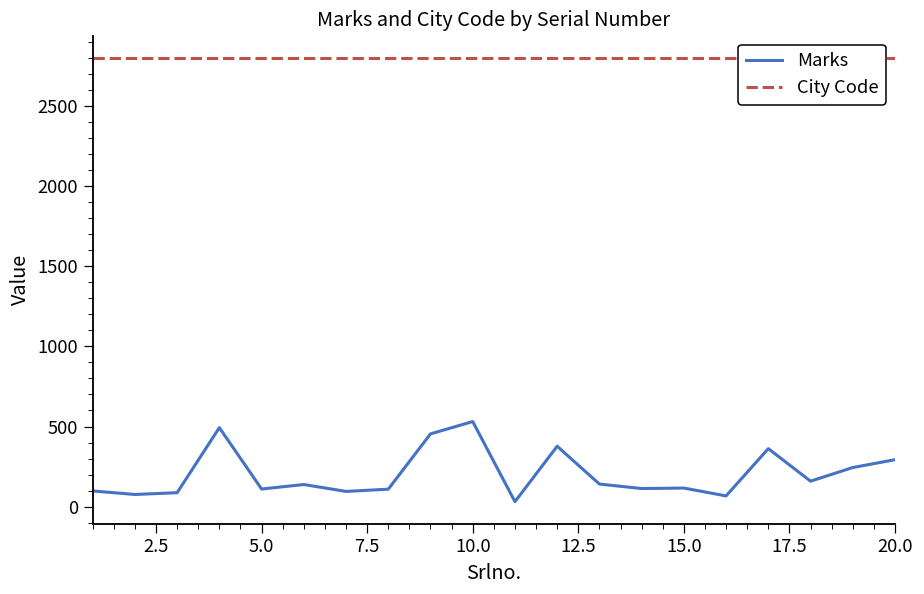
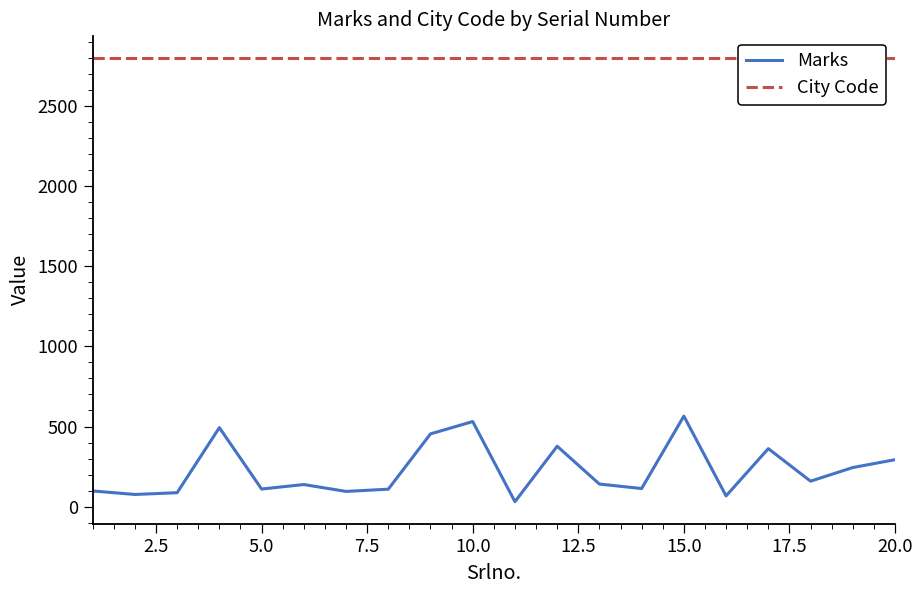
Marks, 15.0: 120 -> 570
